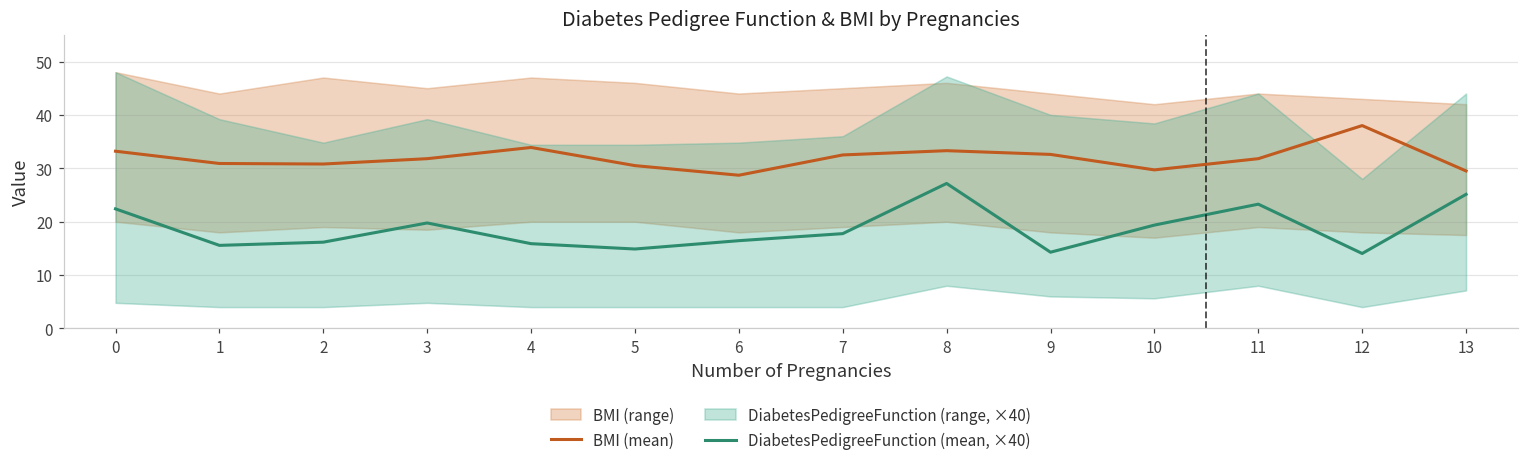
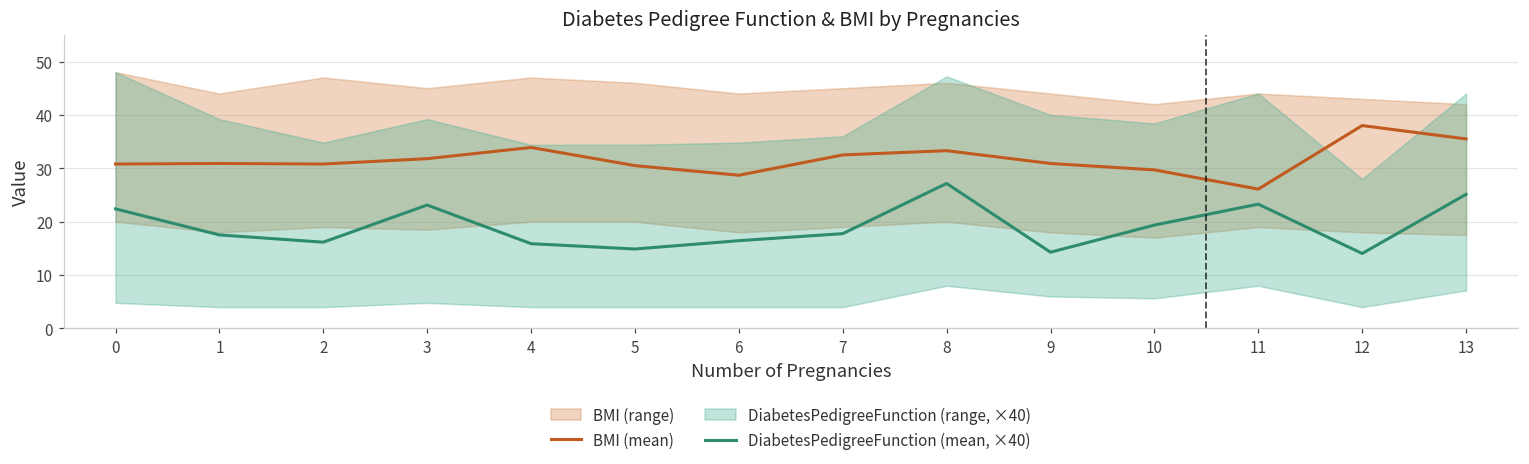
BMI (mean), 0: 33 -> 31
DiabetesPedigreeFunction (mean, ×40), 1: 16 -> 18
DiabetesPedigreeFunction (mean, ×40), 3: 20 -> 23
BMI (mean), 9: 33 -> 31
BMI (mean), 11: 32 -> 26
BMI (mean), 13: 30 -> 36
